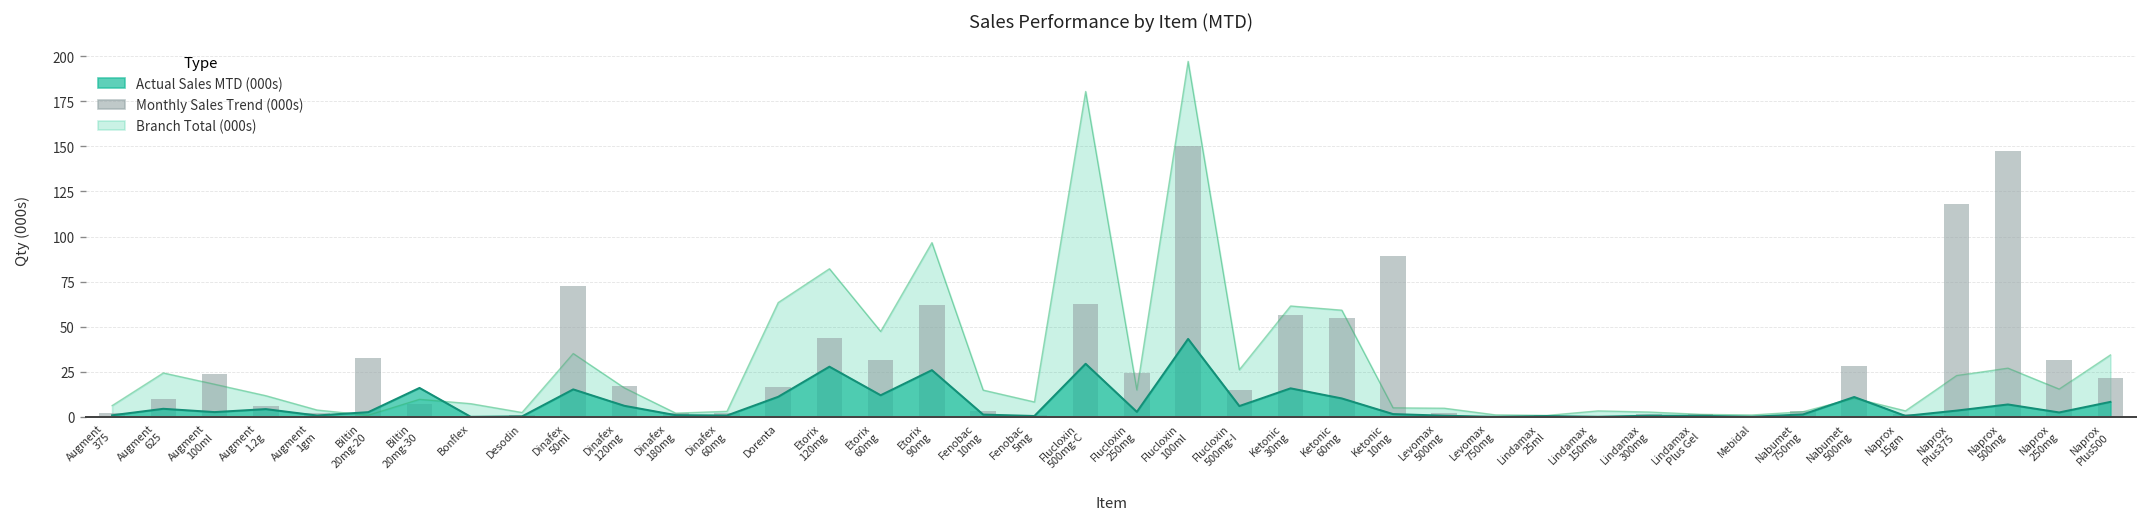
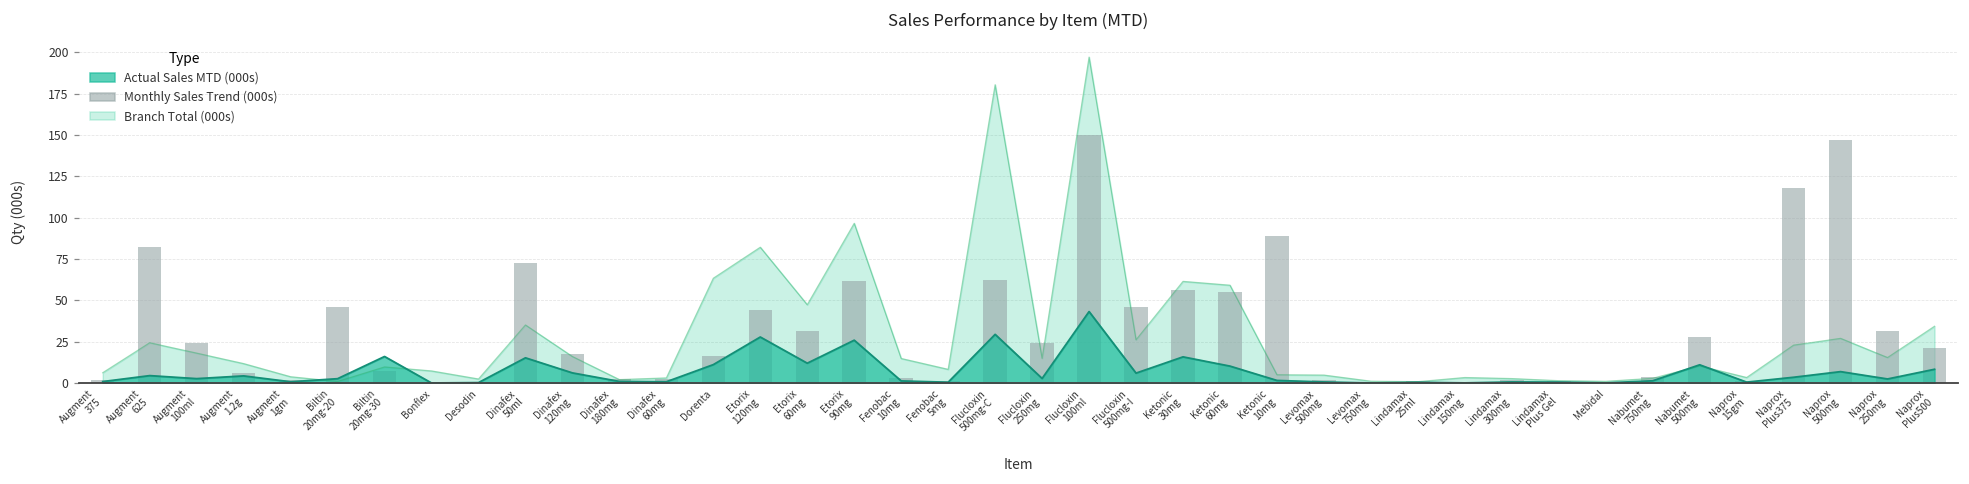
Monthly Sales Trend (000s), Augment 625: 10 -> 82
Monthly Sales Trend (000s), Biltin 20mg-20: 33 -> 46
Monthly Sales Trend (000s), Flucloxin 500mg-I: 15 -> 46
